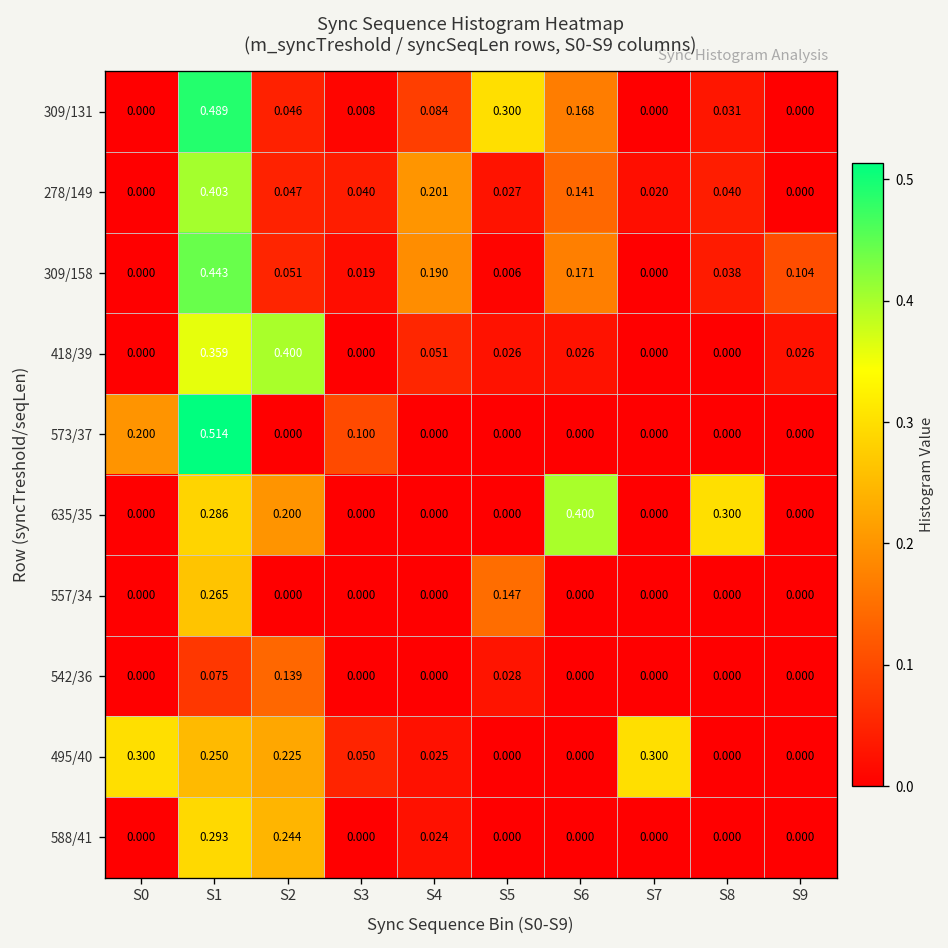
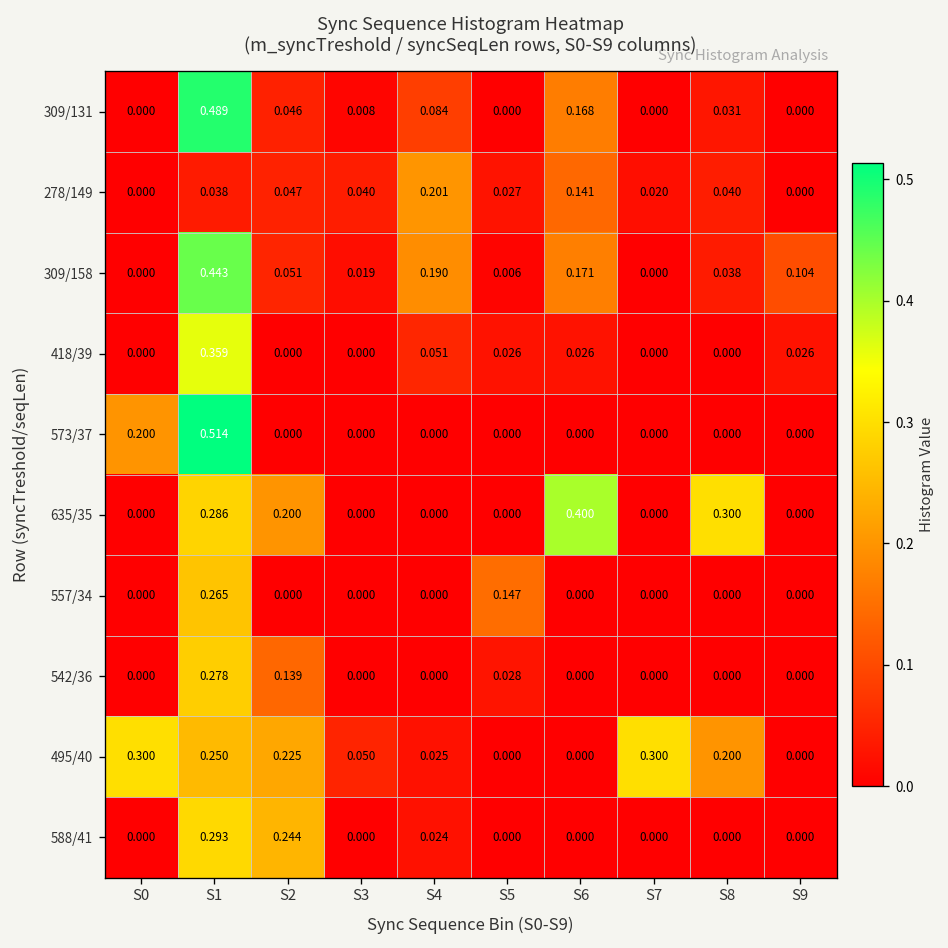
309/131, S5: 0.300 -> 0.000
278/149, S1: 0.403 -> 0.038
418/39, S2: 0.400 -> 0.000
573/37, S3: 0.100 -> 0.000
542/36, S1: 0.075 -> 0.278
495/40, S8: 0.000 -> 0.200
